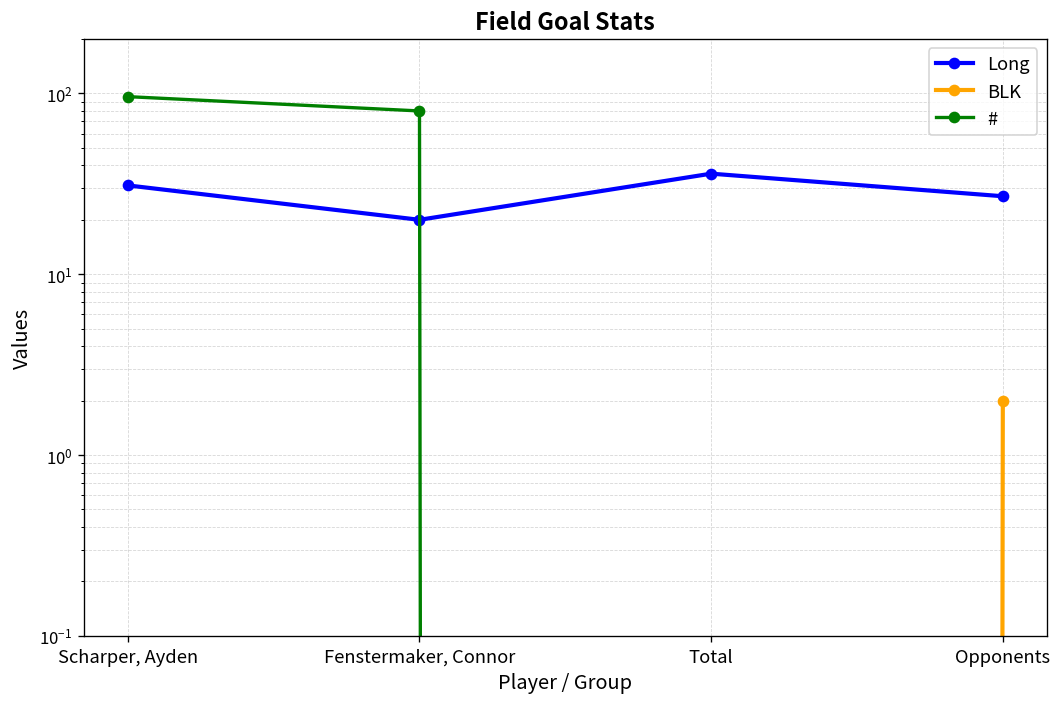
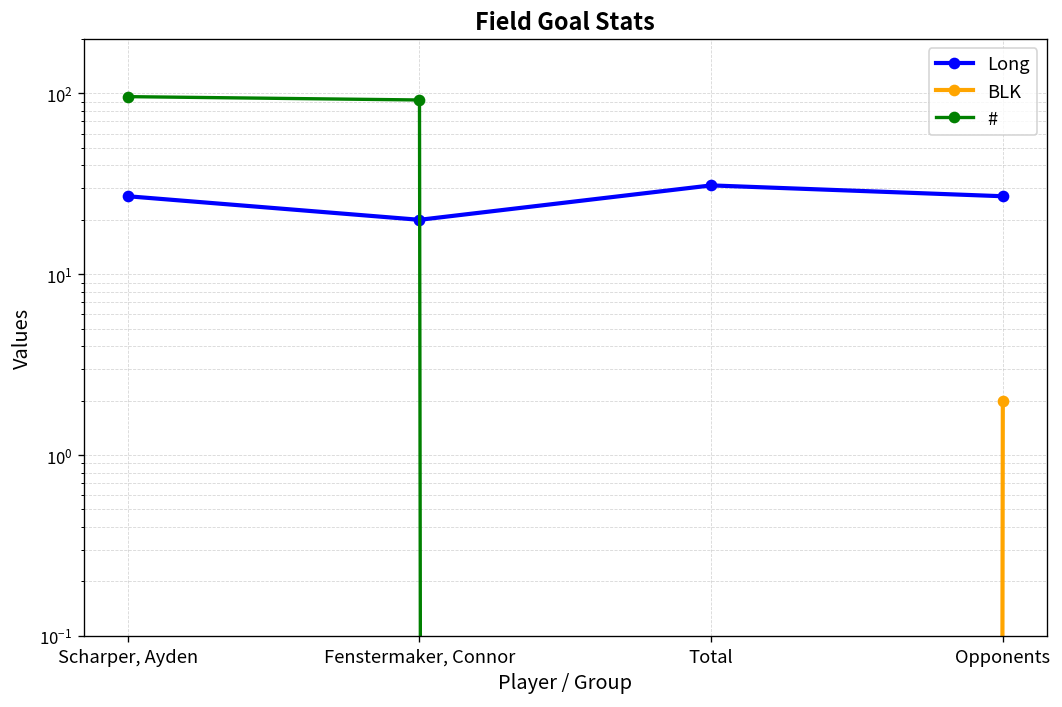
Long, Scharper, Ayden: 31 -> 27
#, Fenstermaker, Connor: 80 -> 90
Long, Total: 36 -> 31
